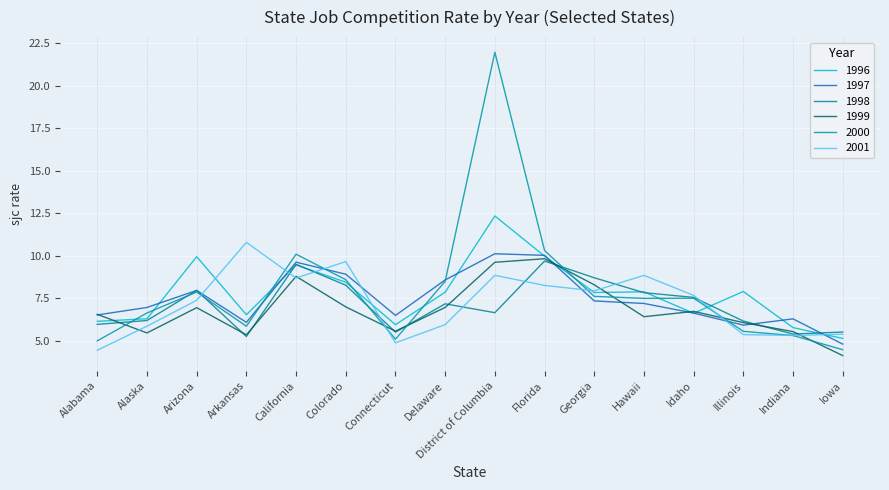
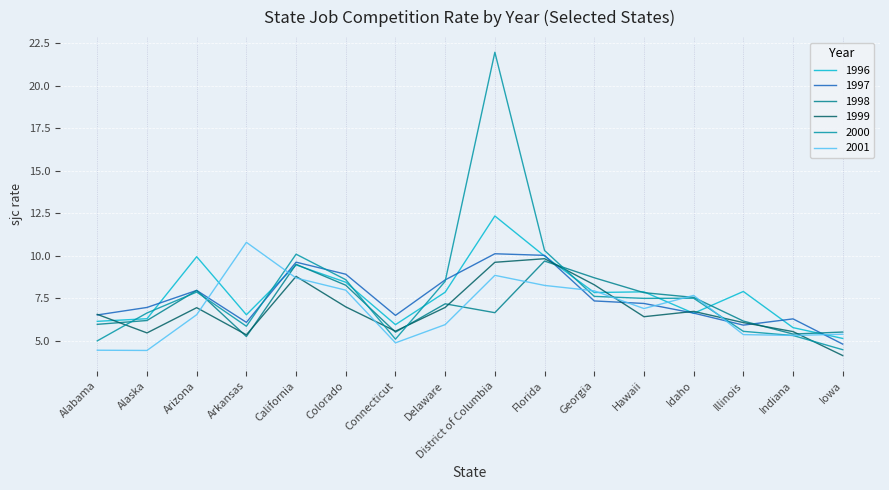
2001, Alaska: 5.8 -> 4.4
2001, Arizona: 7.4 -> 6.5
2001, Colorado: 9.6 -> 8.0
2001, Hawaii: 8.8 -> 6.9
